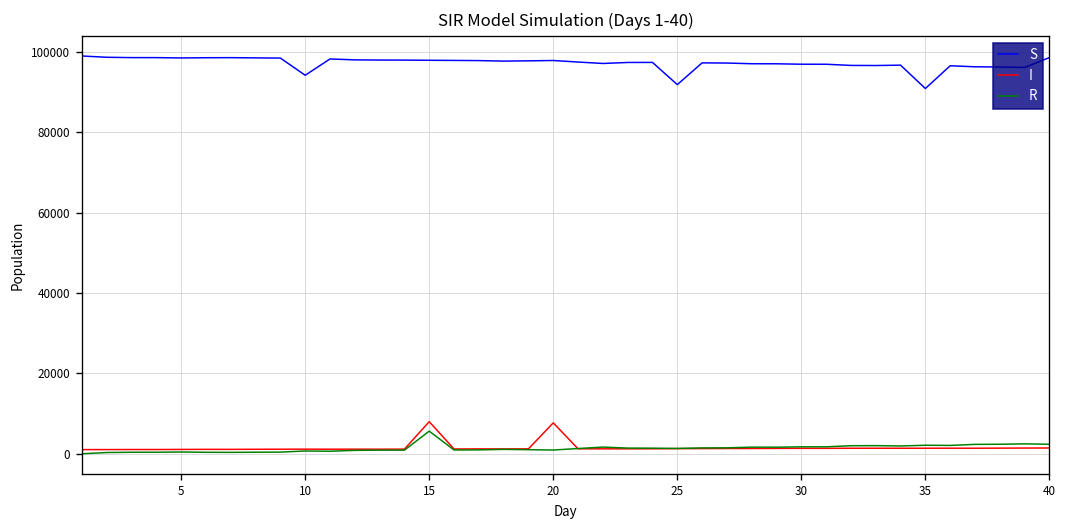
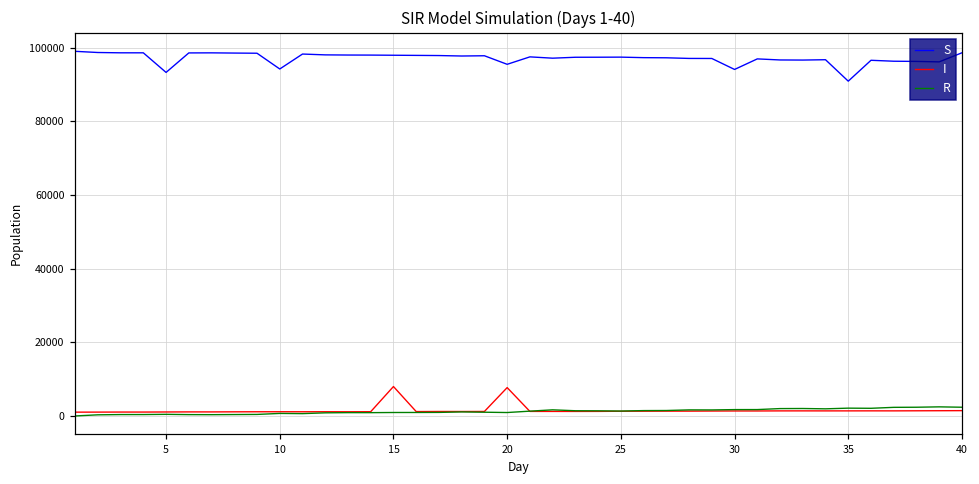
S, 5: 99000 -> 93000
R, 15: 6000 -> 1000
S, 20: 98000 -> 95000
S, 25: 92000 -> 97000
S, 30: 97000 -> 94000
